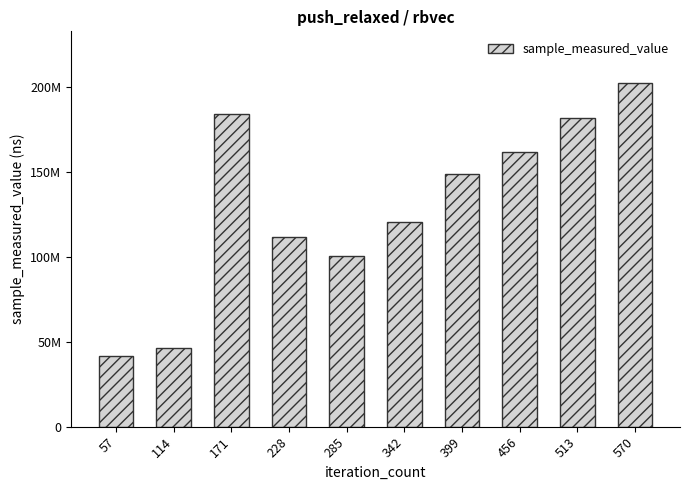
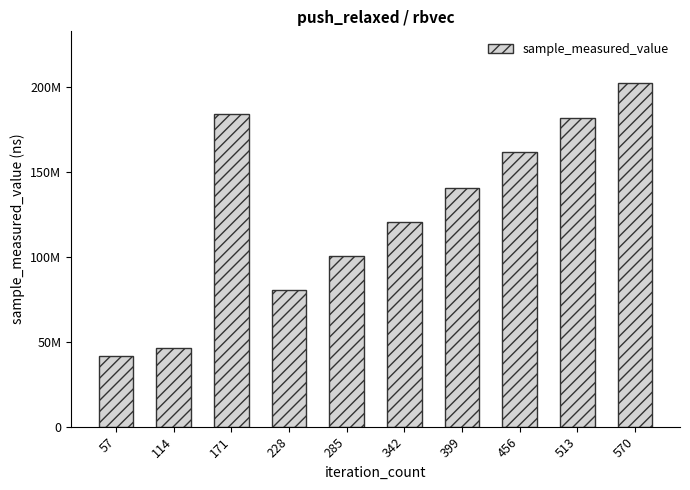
228: 112000000 -> 81000000
399: 149000000 -> 140000000
